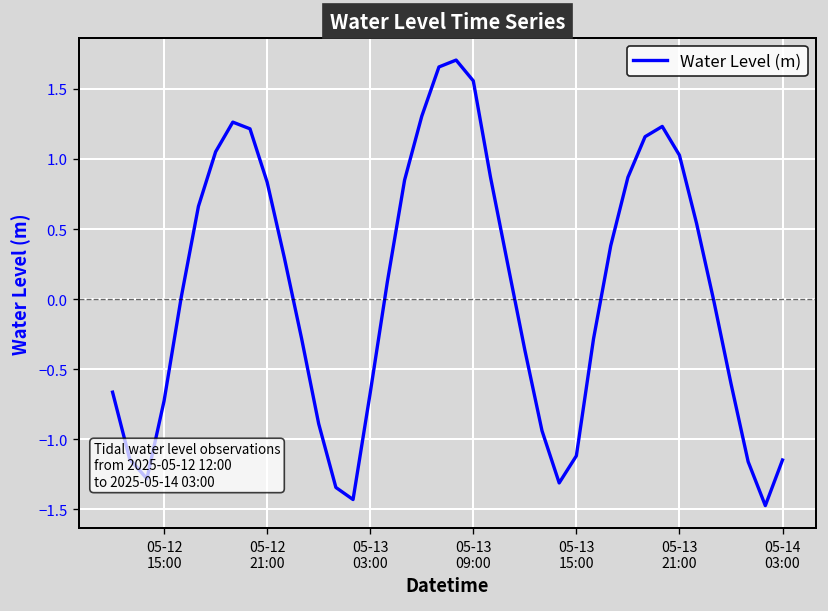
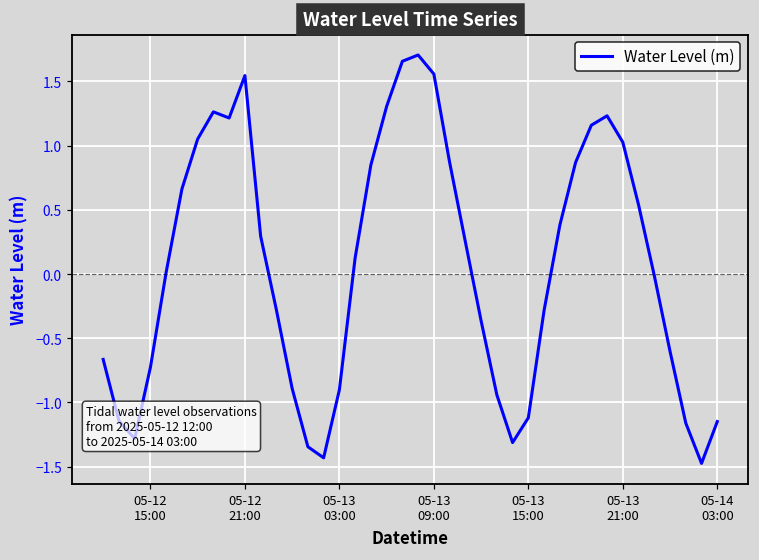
05-12 21:00: 0.83 -> 1.55
05-13 03:00: -0.67 -> -0.90
